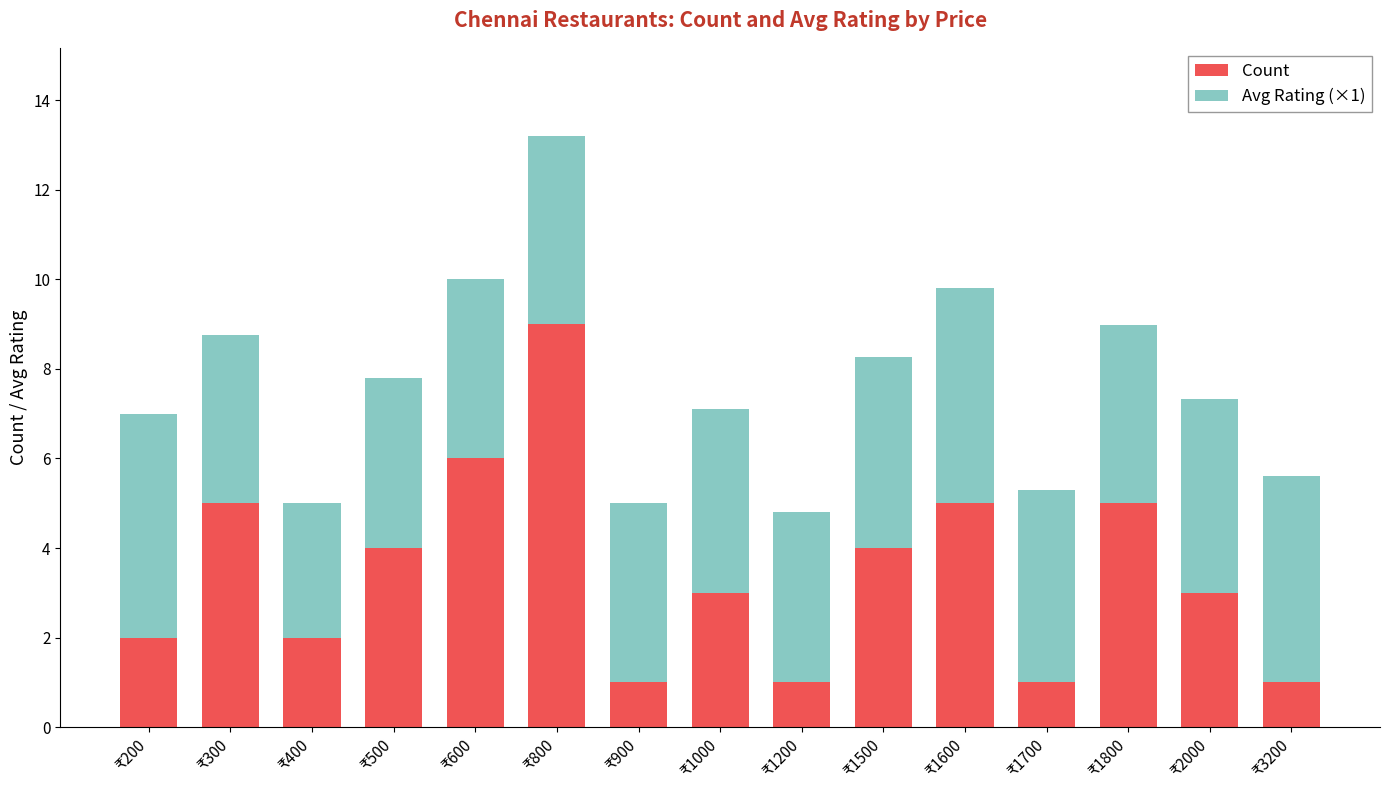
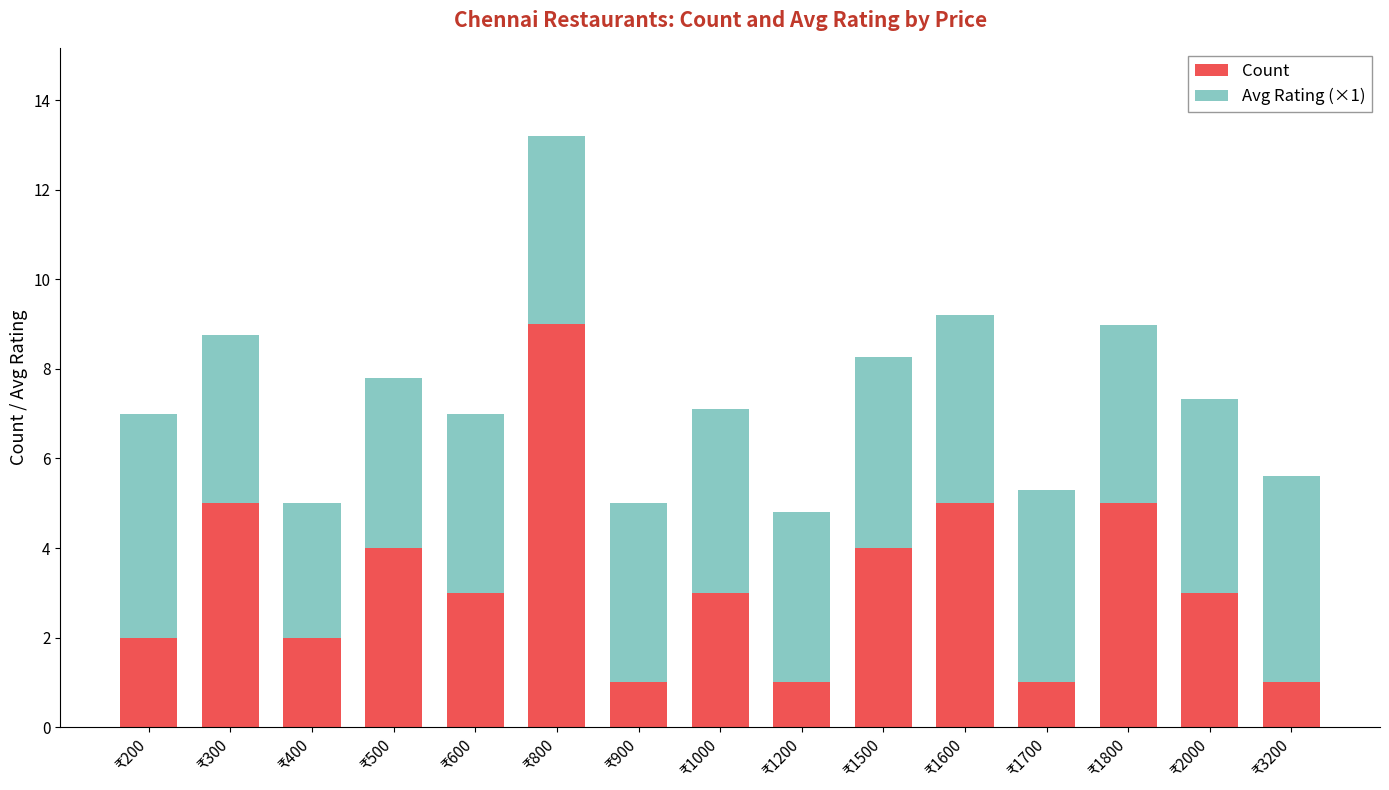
Count, ₹600: 6 -> 3
Avg Rating (×1), ₹1600: 4.8 -> 4.2
